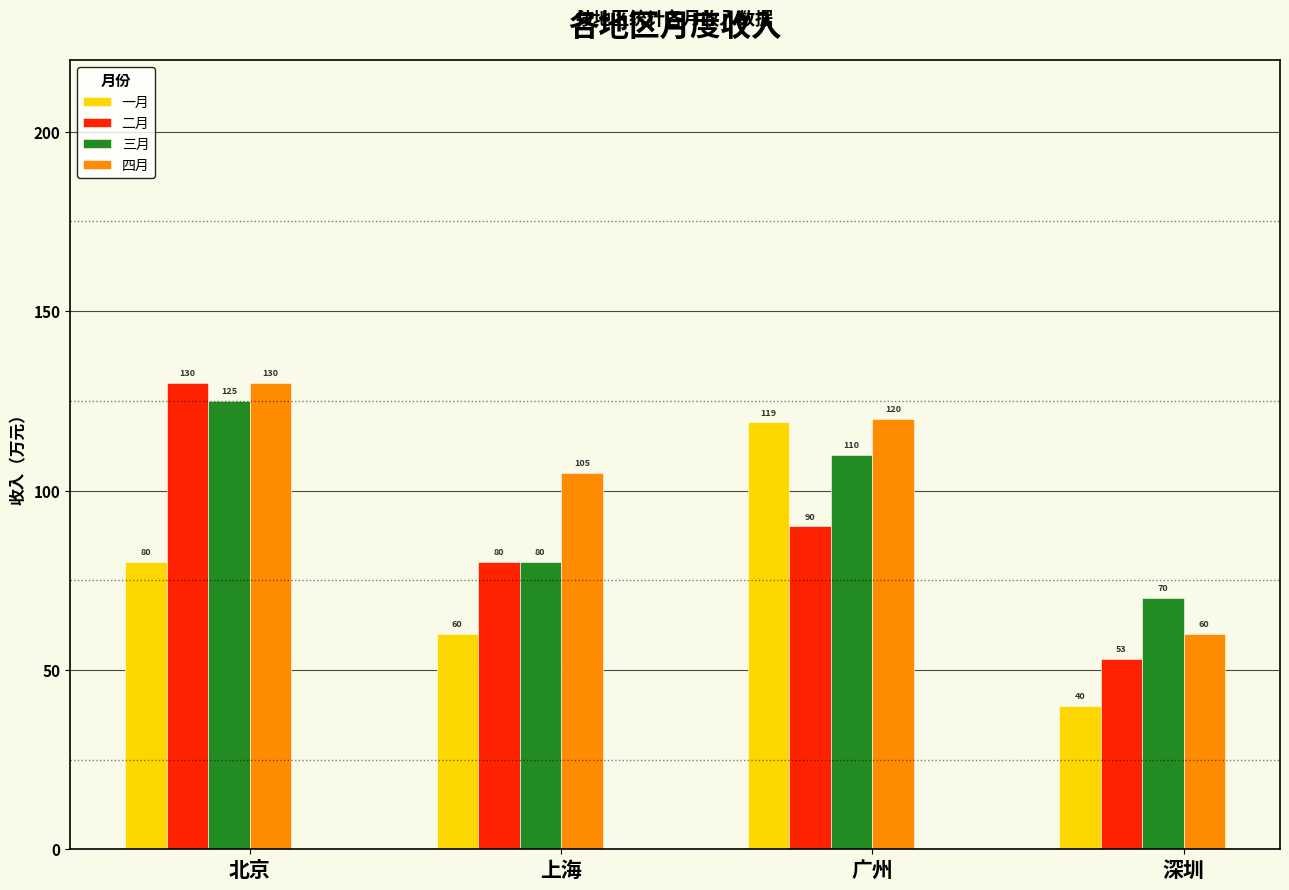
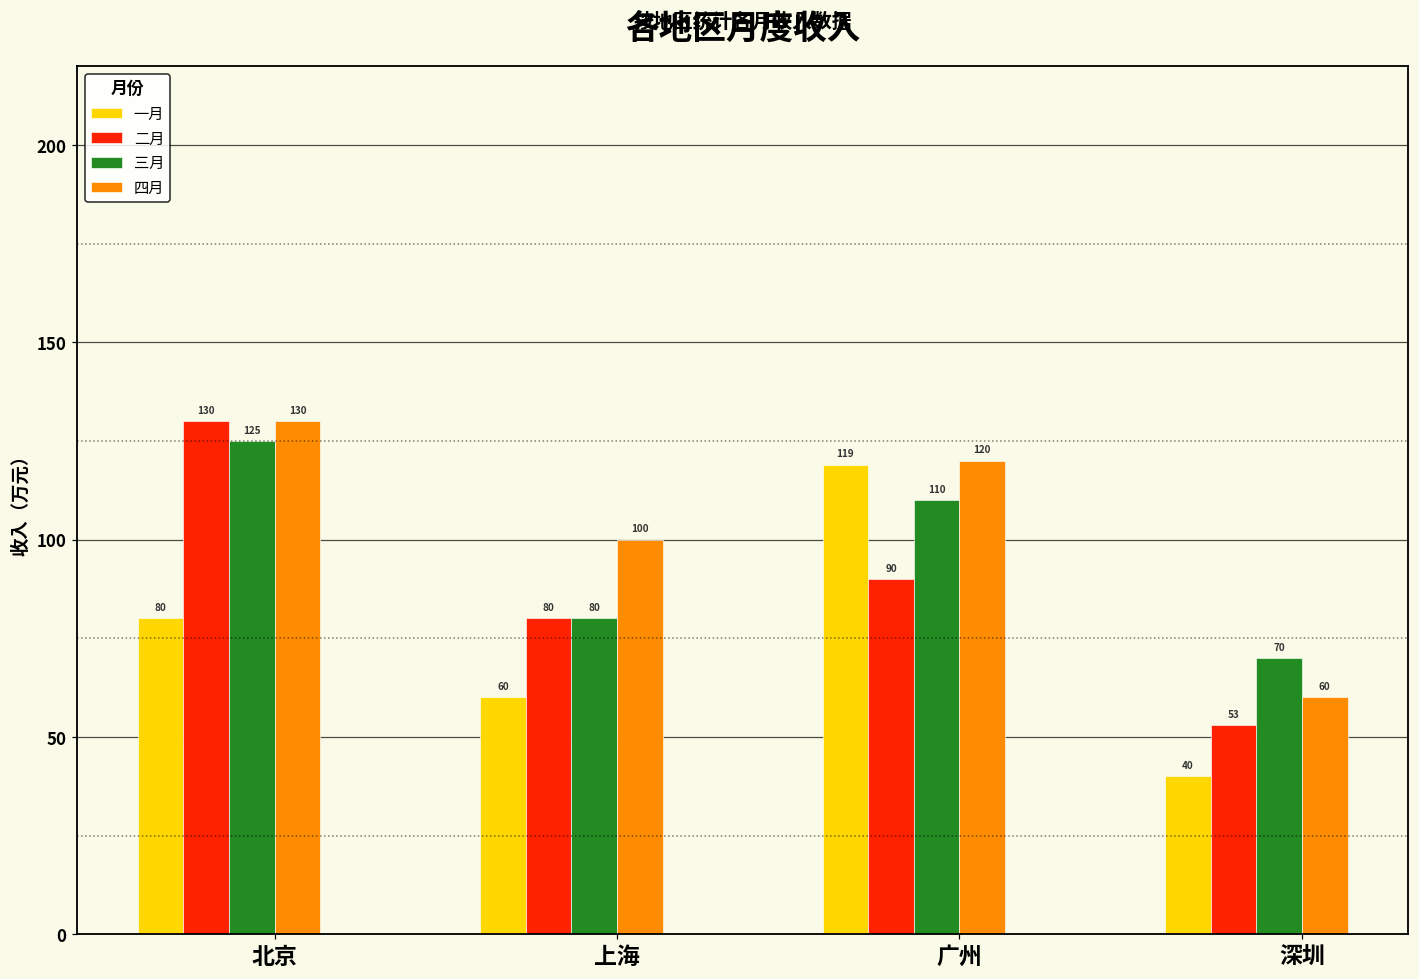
四月, 上海: 105 -> 100
